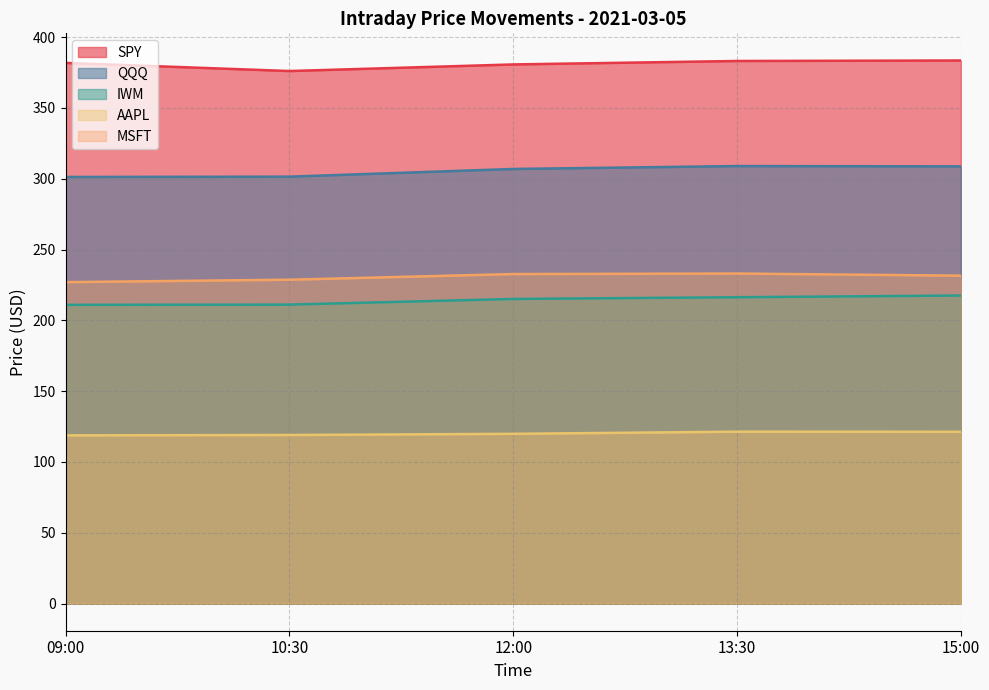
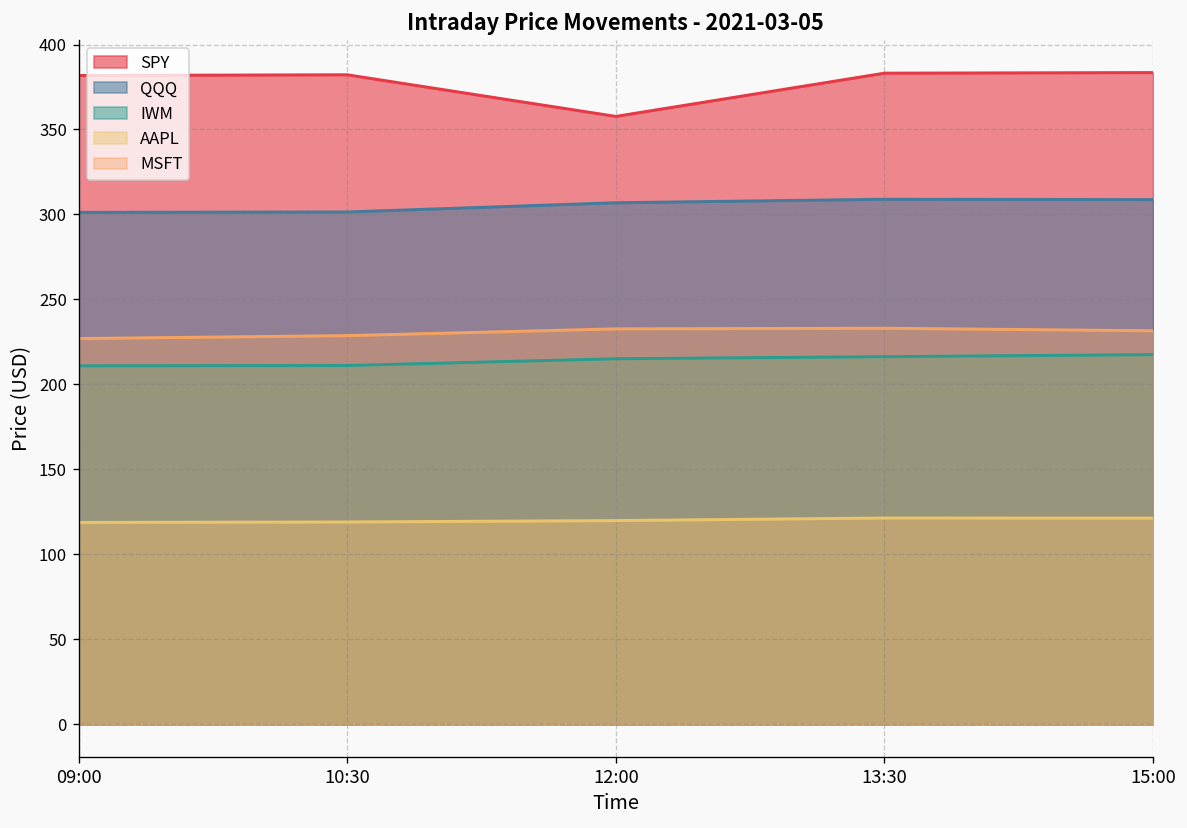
SPY, 10:30: 376 -> 382
SPY, 12:00: 381 -> 358
